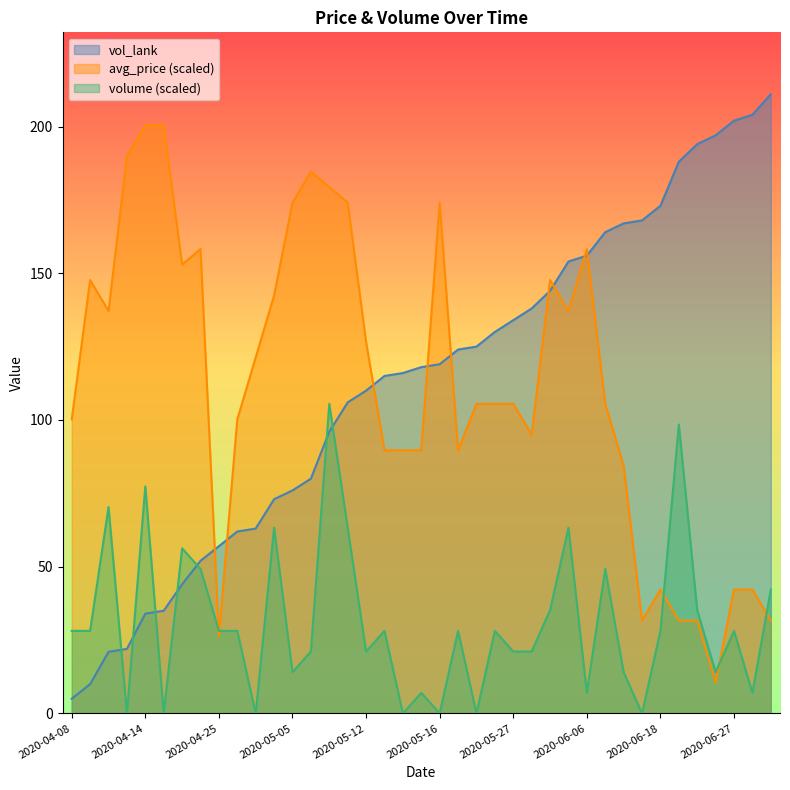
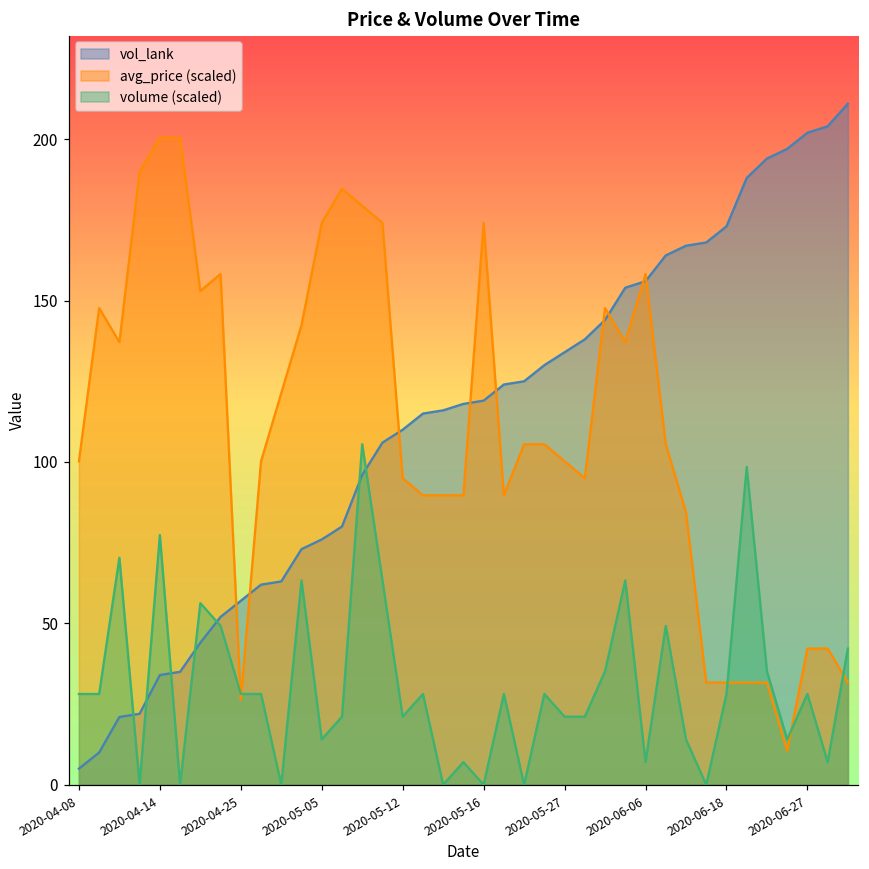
avg_price (scaled), 2020-05-12: 127 -> 95
avg_price (scaled), 2020-05-27: 106 -> 100
avg_price (scaled), 2020-06-18: 42 -> 32
